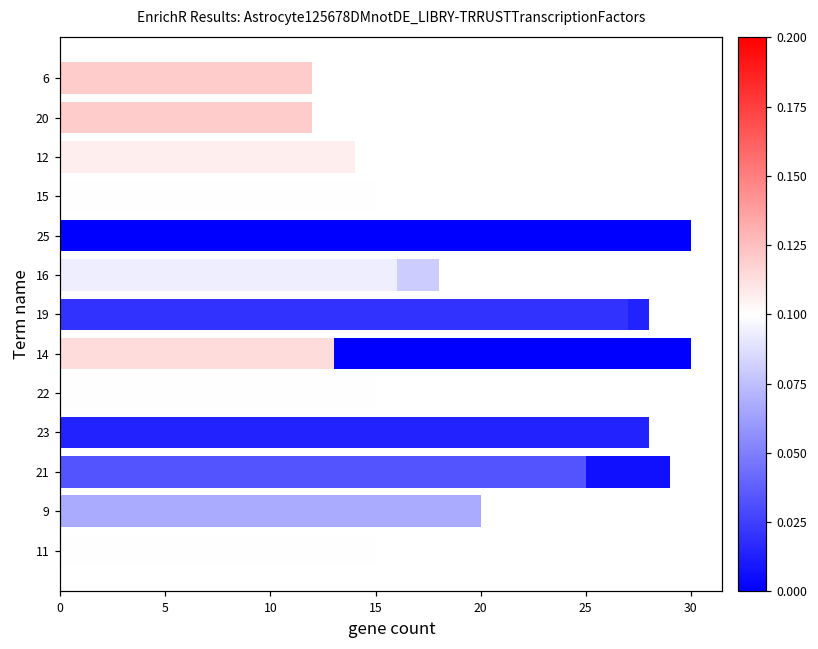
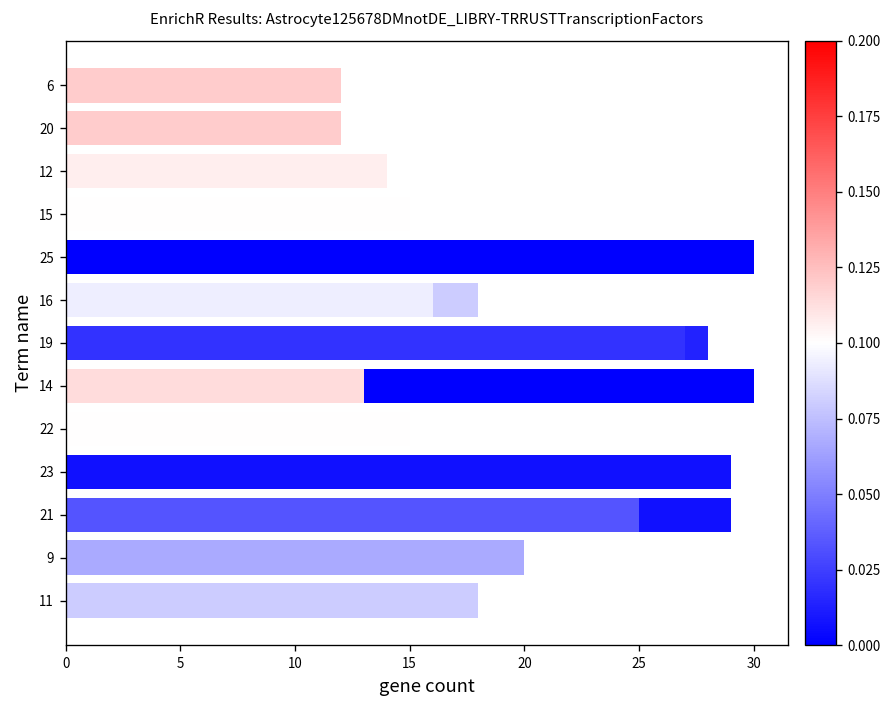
23: 28 -> 29
11: 15 -> 18
